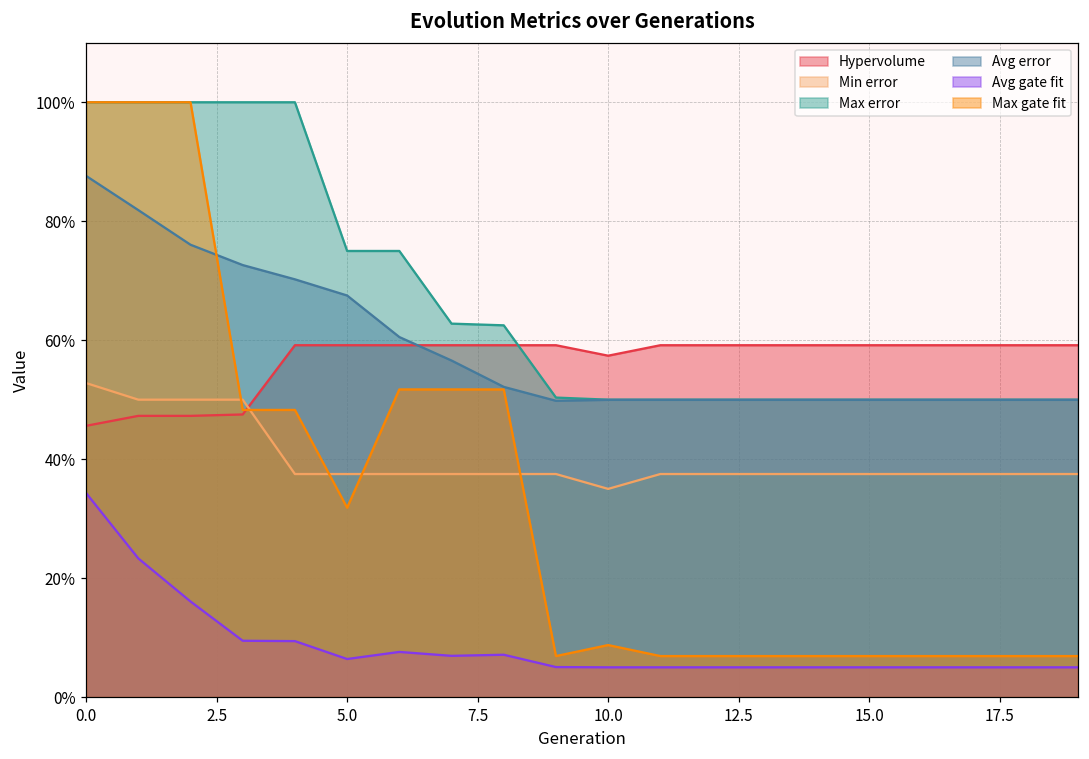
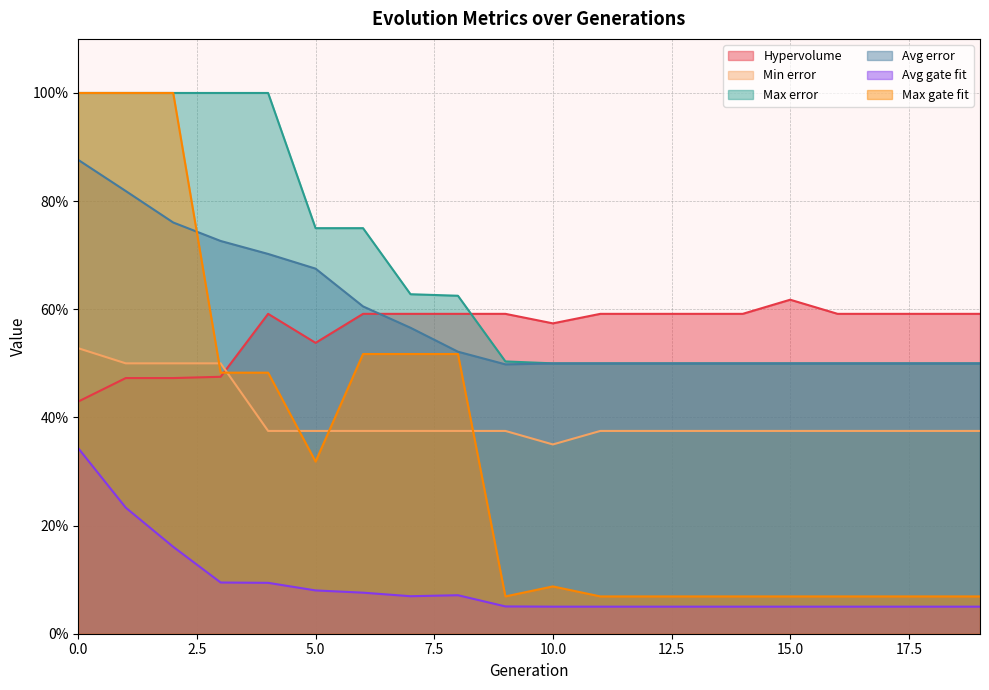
Hypervolume, 0.0: 46% -> 43%
Hypervolume, 5.0: 59% -> 54%
Avg gate fit, 5.0: 6% -> 8%
Hypervolume, 15.0: 59% -> 62%
